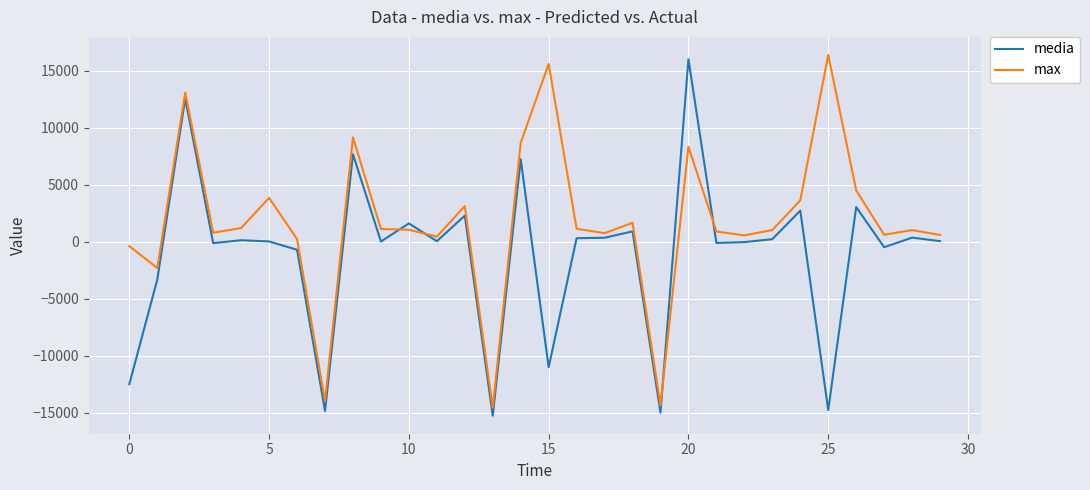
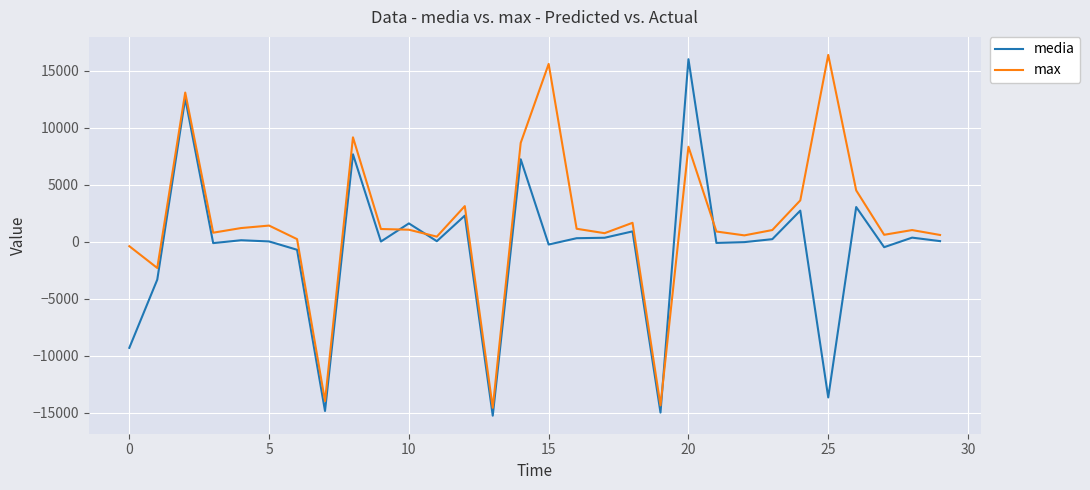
media, 0: -12500 -> -9300
max, 5: 3800 -> 1400
media, 15: -11000 -> -300
media, 25: -14800 -> -13700
